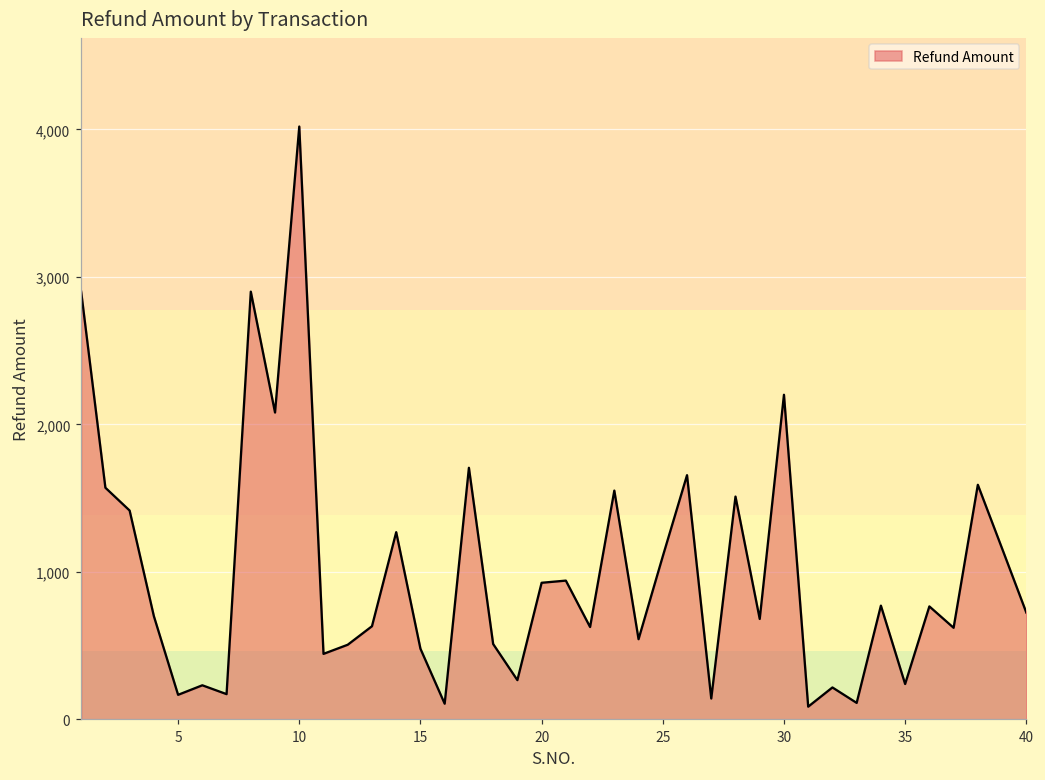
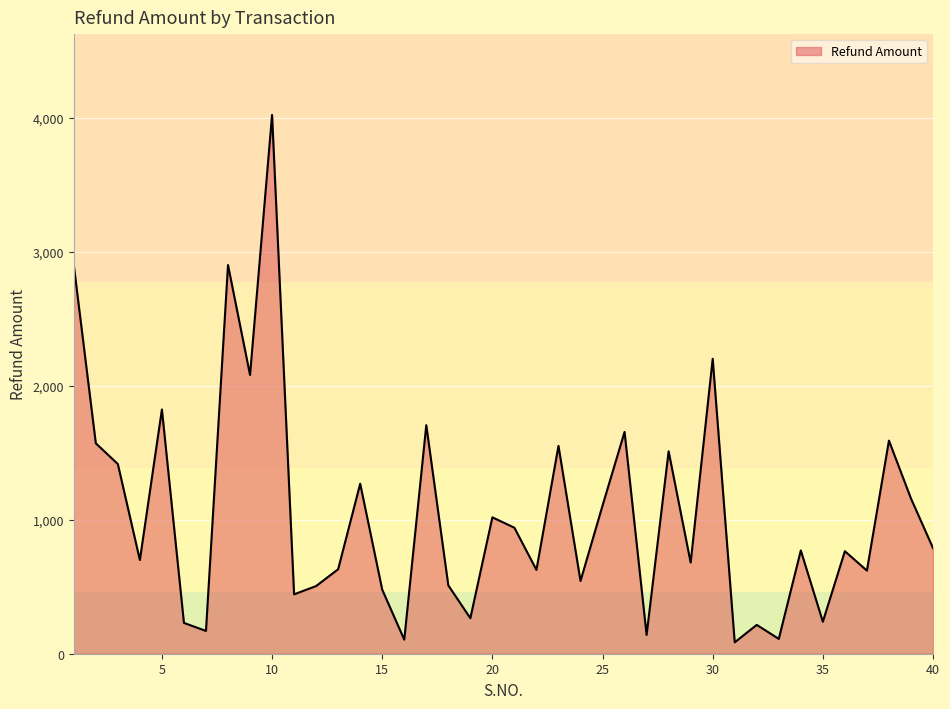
5: 170 -> 1,820
20: 930 -> 1,020
40: 720 -> 790
